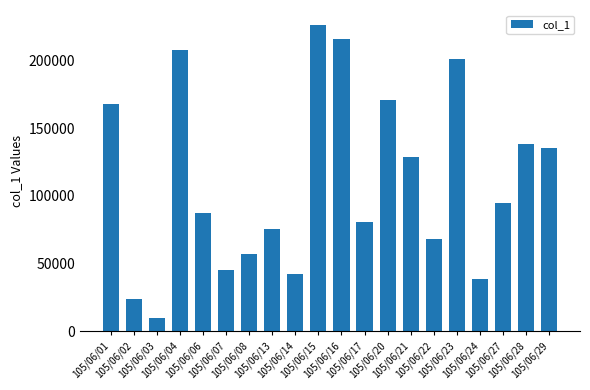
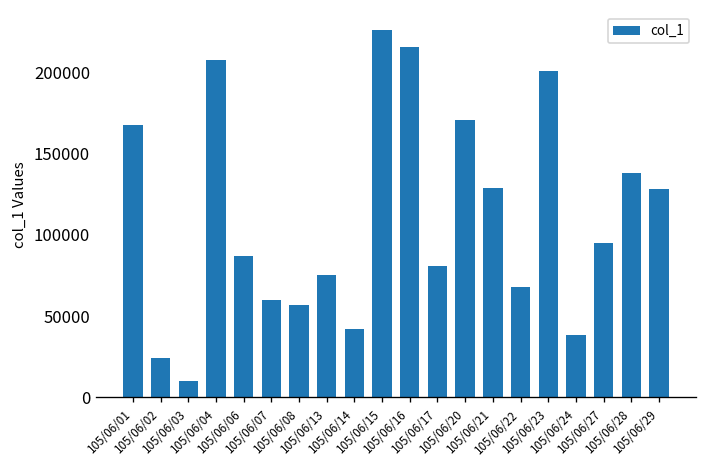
105/06/07: 45000 -> 60000
105/06/29: 135000 -> 129000
